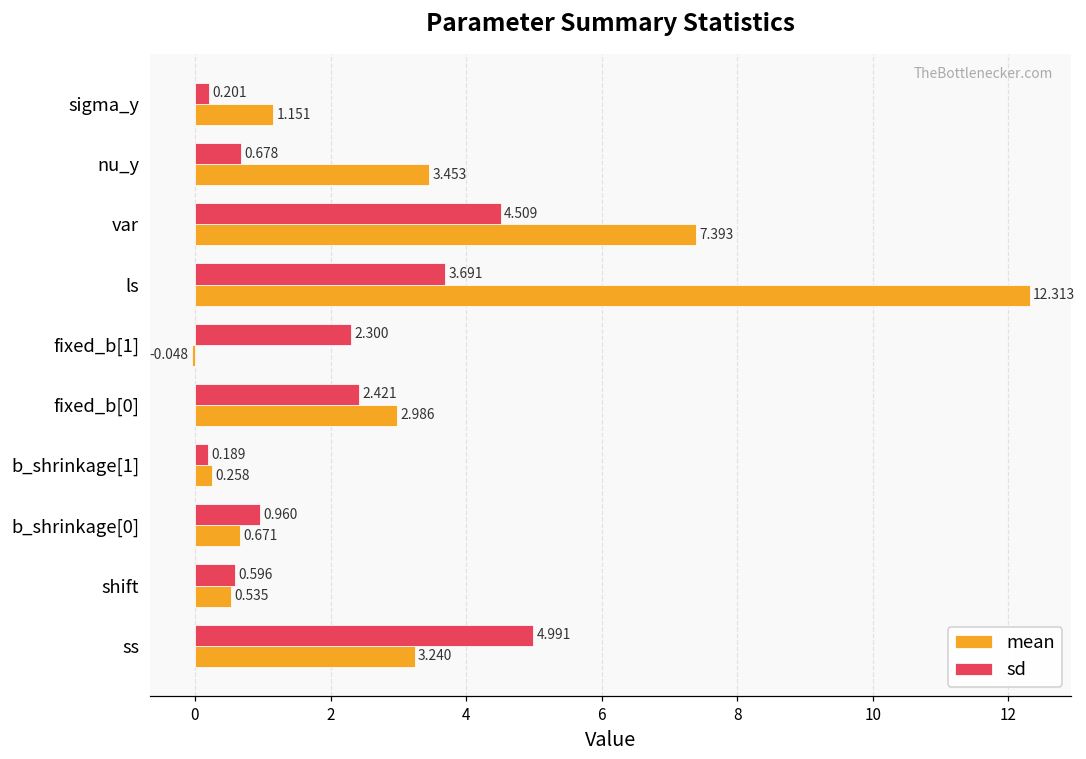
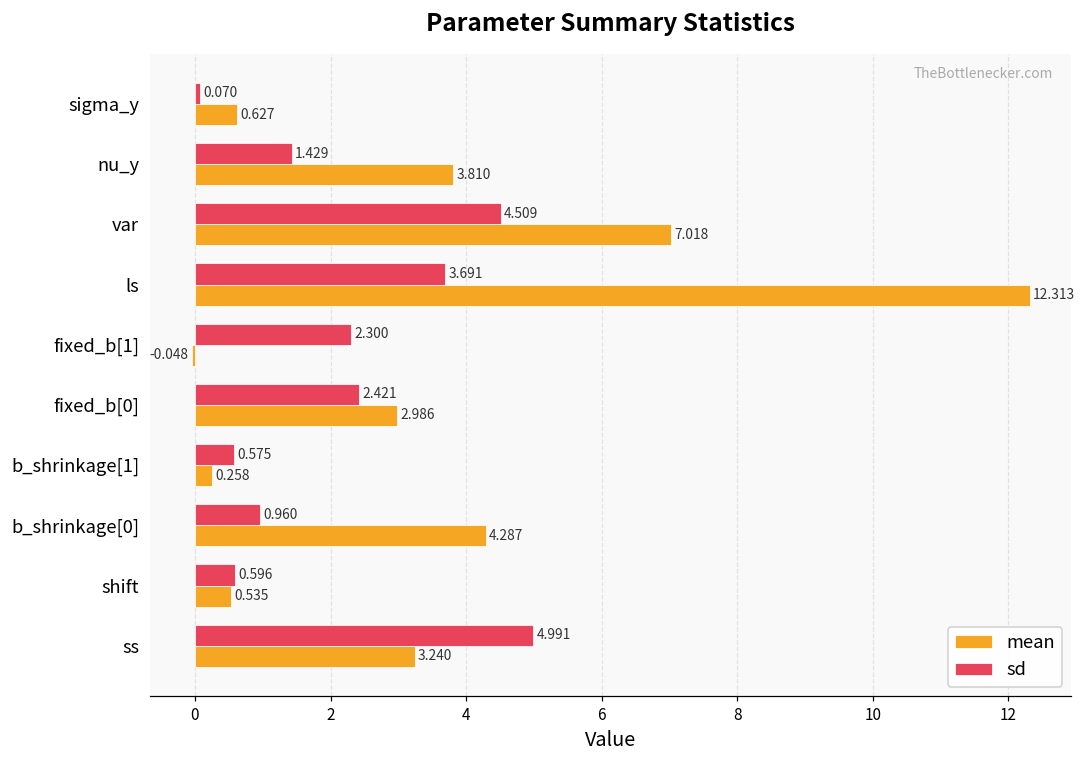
sd, sigma_y: 0.201 -> 0.070
mean, sigma_y: 1.151 -> 0.627
sd, nu_y: 0.678 -> 1.429
mean, nu_y: 3.453 -> 3.810
mean, var: 7.393 -> 7.018
sd, b_shrinkage[1]: 0.189 -> 0.575
mean, b_shrinkage[0]: 0.671 -> 4.287
